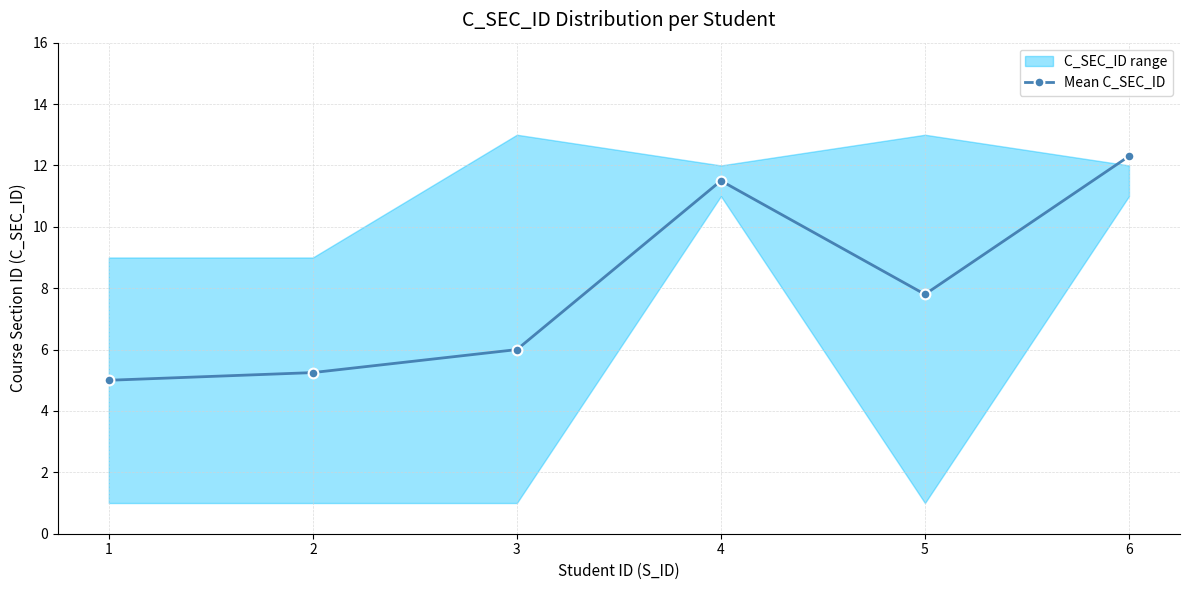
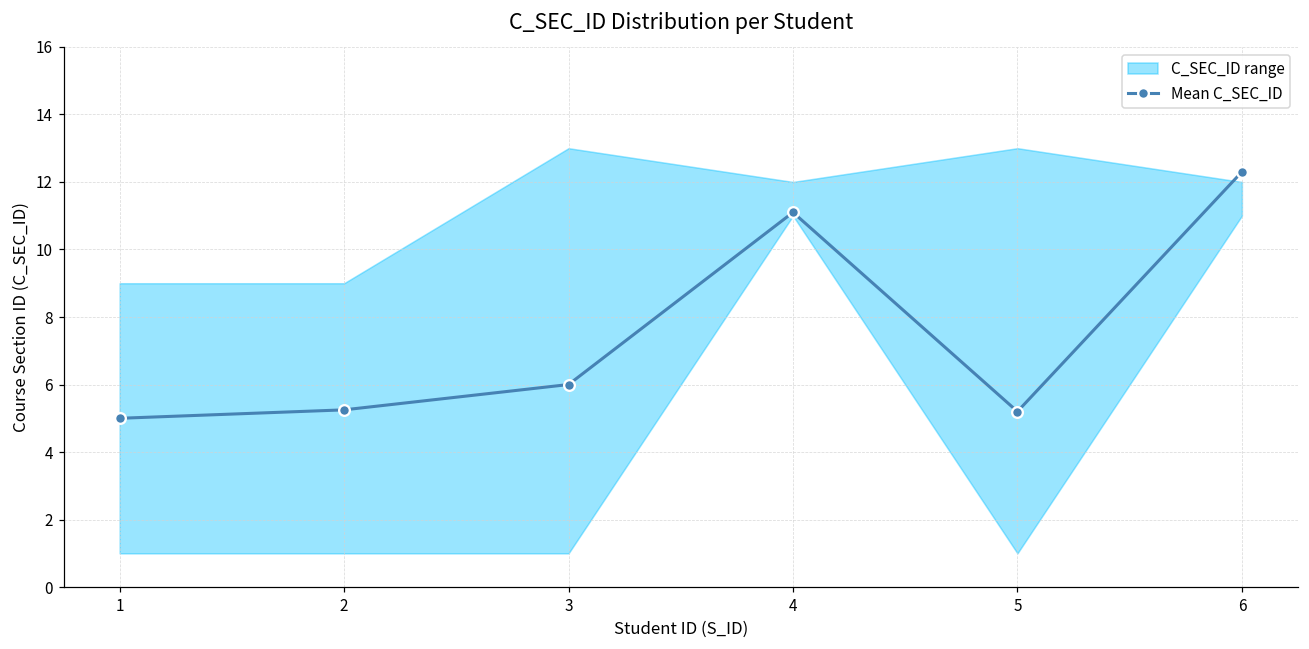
Mean C_SEC_ID, 4: 11.5 -> 11.1
Mean C_SEC_ID, 5: 7.8 -> 5.2
